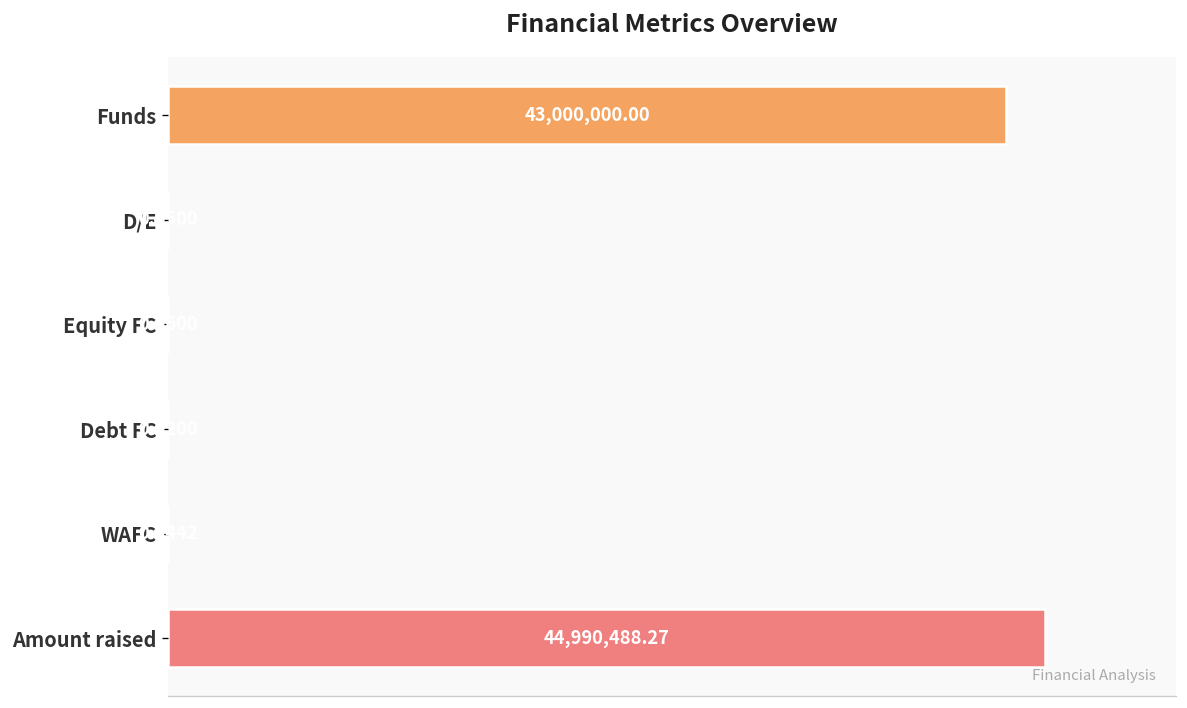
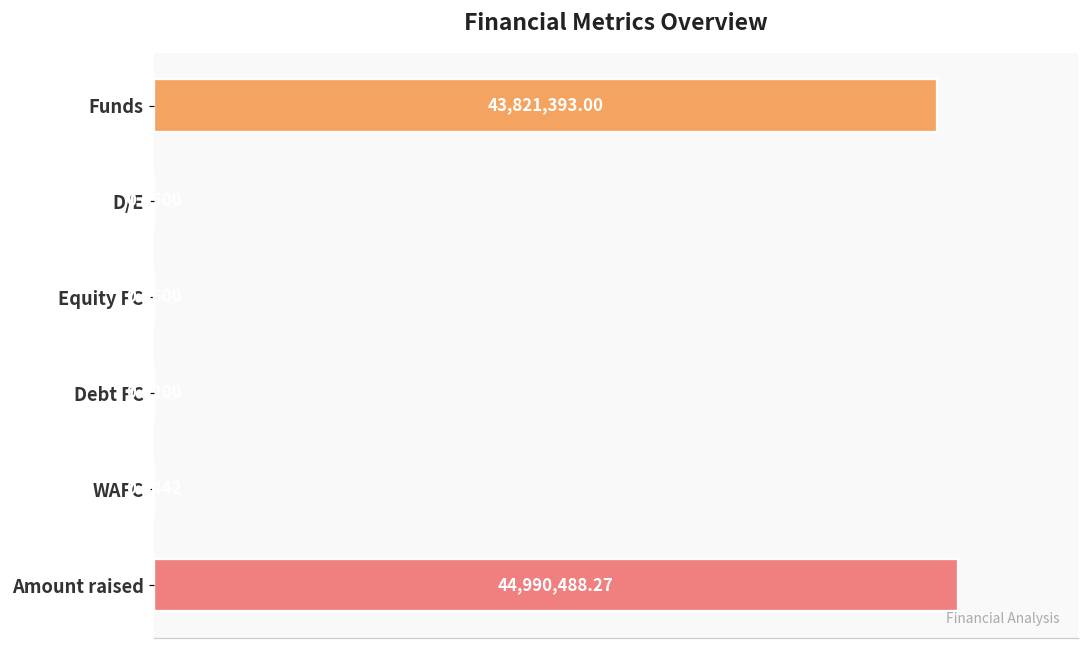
Funds: 43,000,000.00 -> 43,821,393.00
